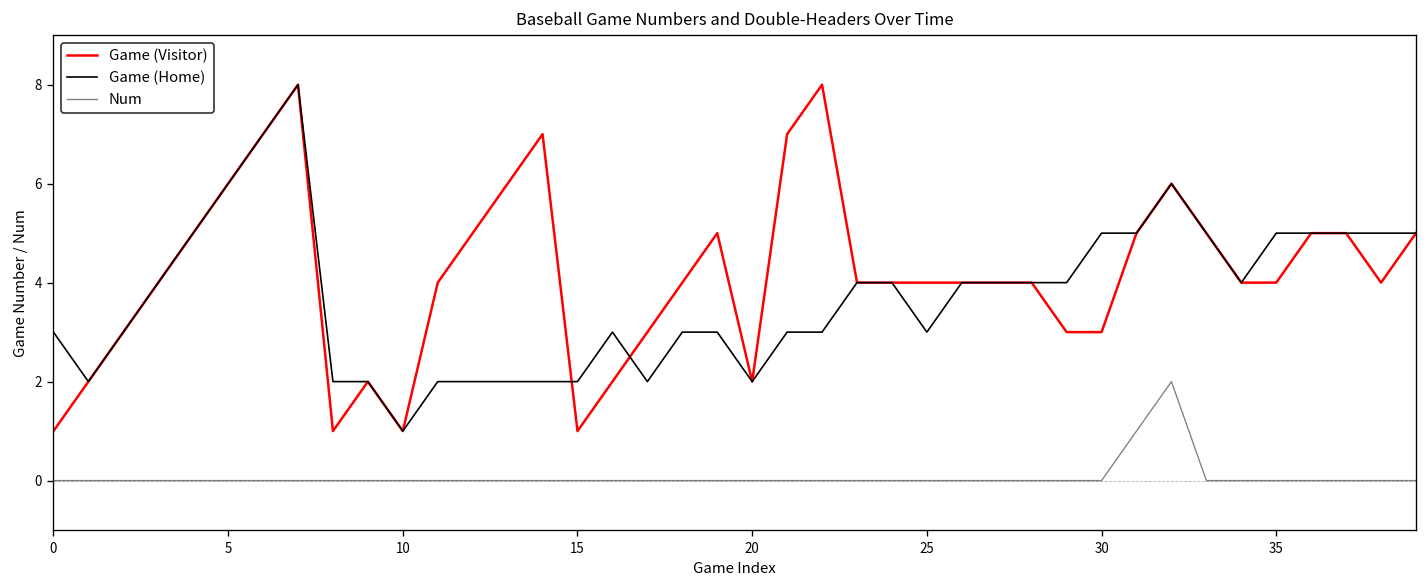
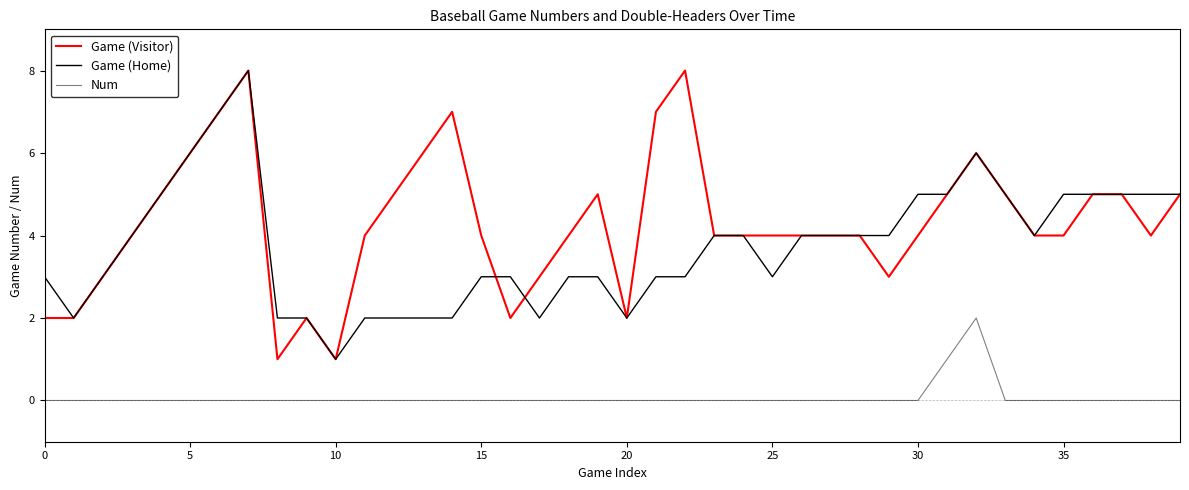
Game (Visitor), 0: 1 -> 2
Game (Visitor), 15: 1 -> 4
Game (Home), 15: 2 -> 3
Game (Visitor), 30: 3 -> 4
